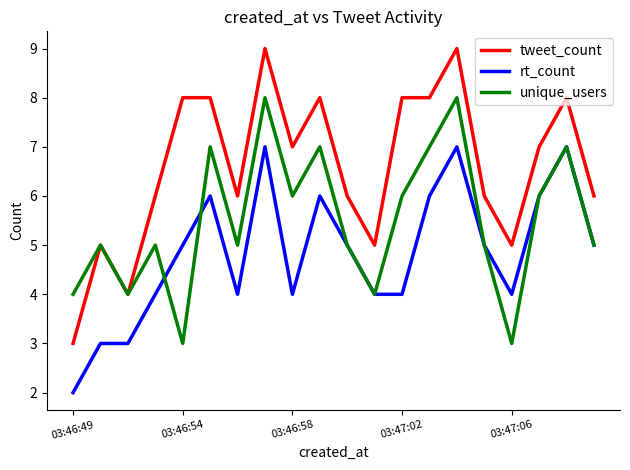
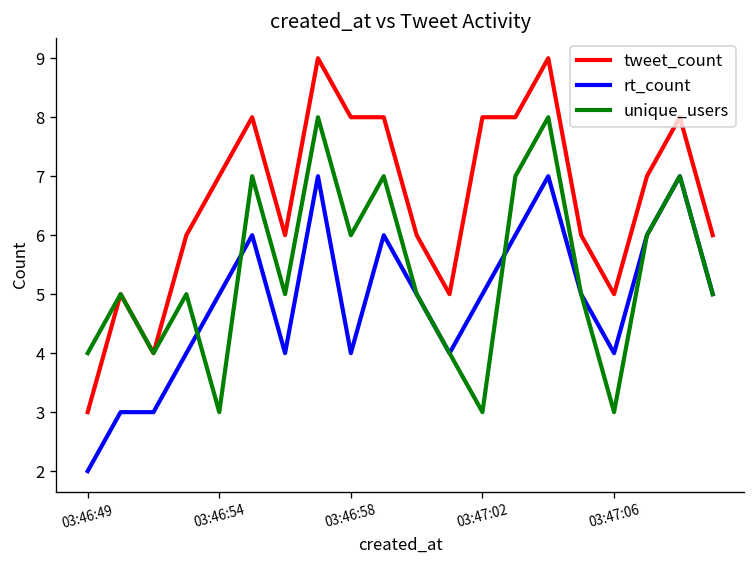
tweet_count, 03:46:54: 8 -> 7
tweet_count, 03:46:58: 7 -> 8
rt_count, 03:47:02: 4 -> 5
unique_users, 03:47:02: 6 -> 3
